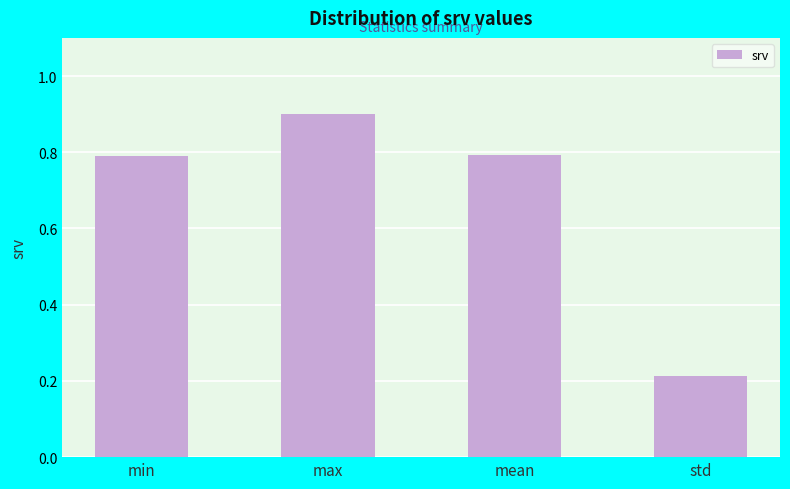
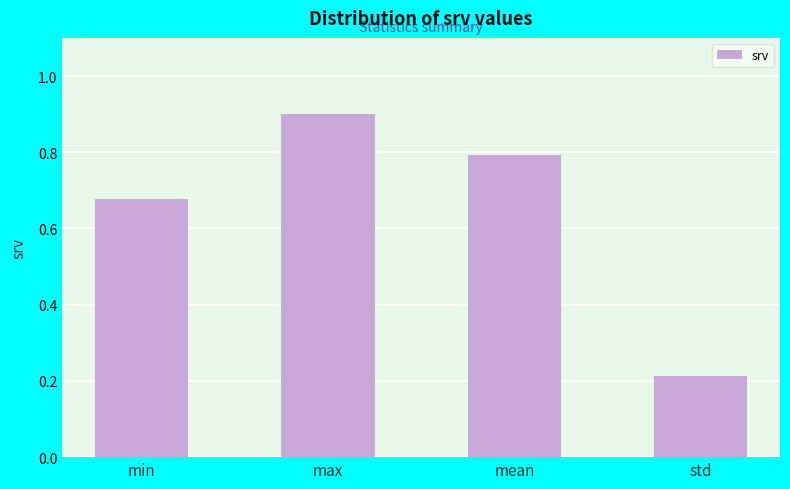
min: 0.79 -> 0.68
